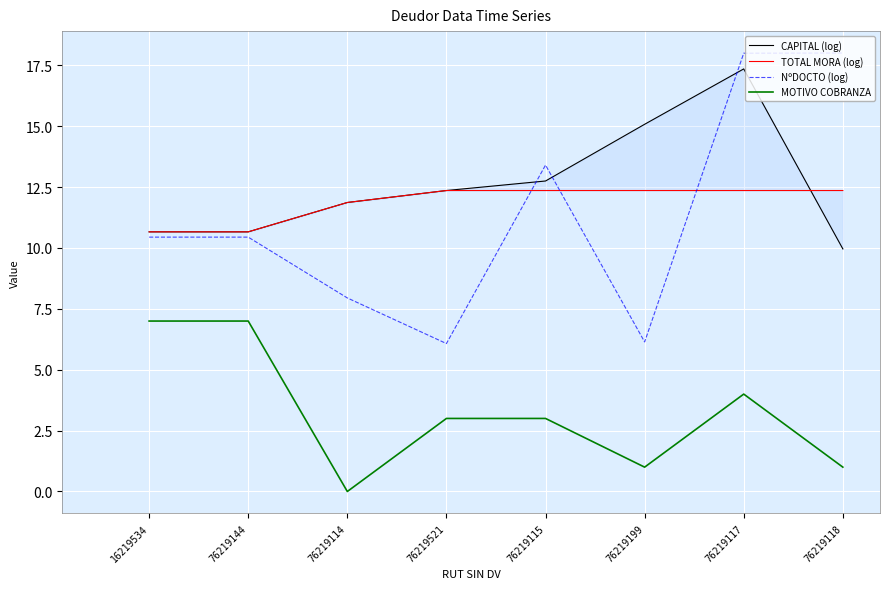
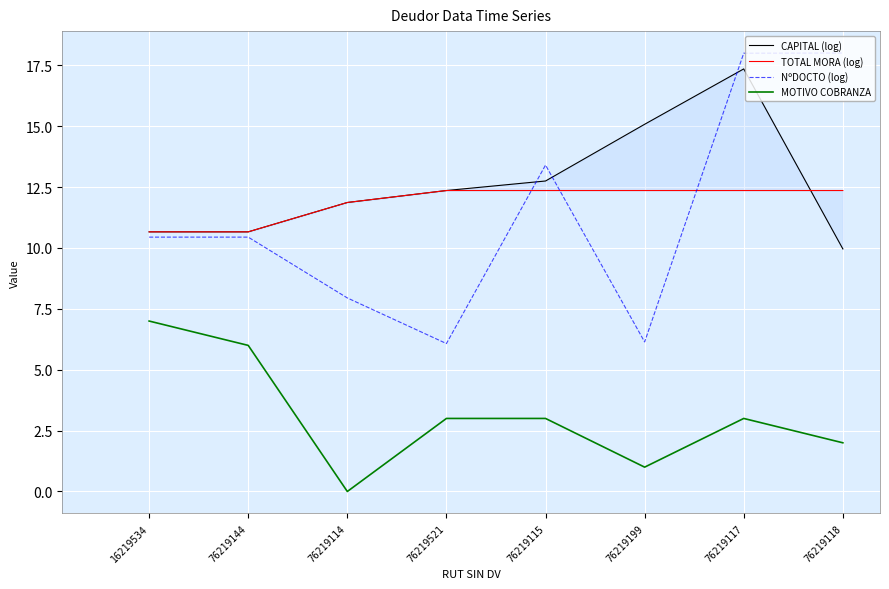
MOTIVO COBRANZA, 76219144: 7 -> 6
MOTIVO COBRANZA, 76219117: 4 -> 3
MOTIVO COBRANZA, 76219118: 1 -> 2
